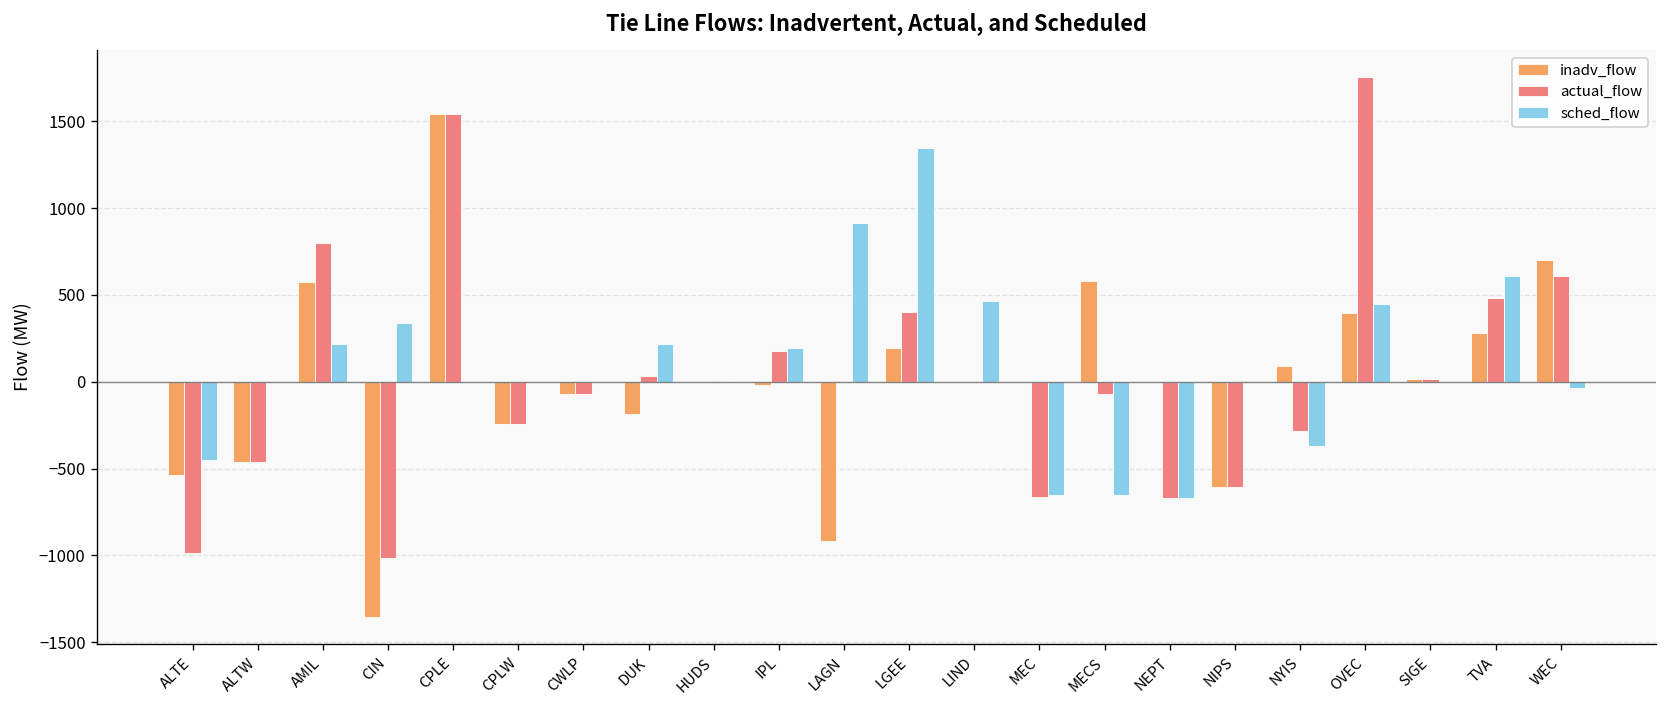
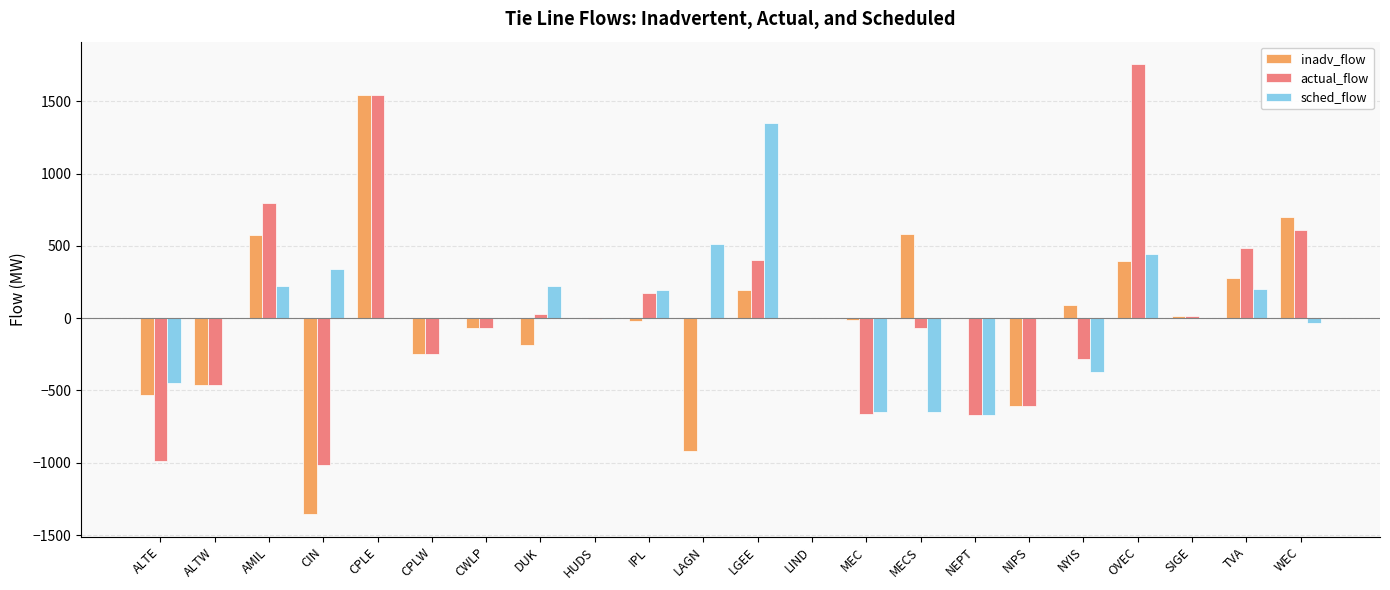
sched_flow, LAGN: 920 -> 510
sched_flow, LIND: 470 -> 0
sched_flow, TVA: 610 -> 200
